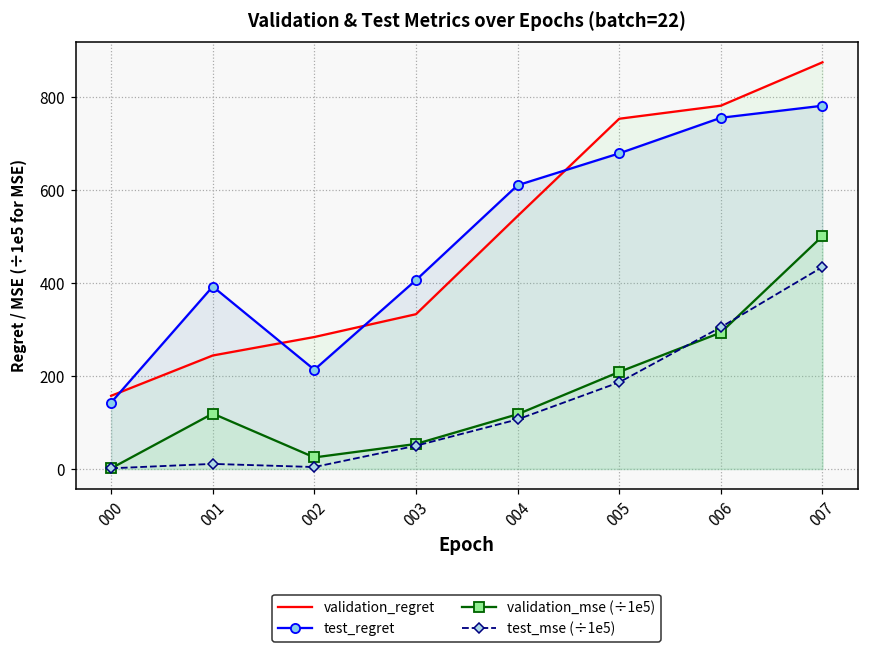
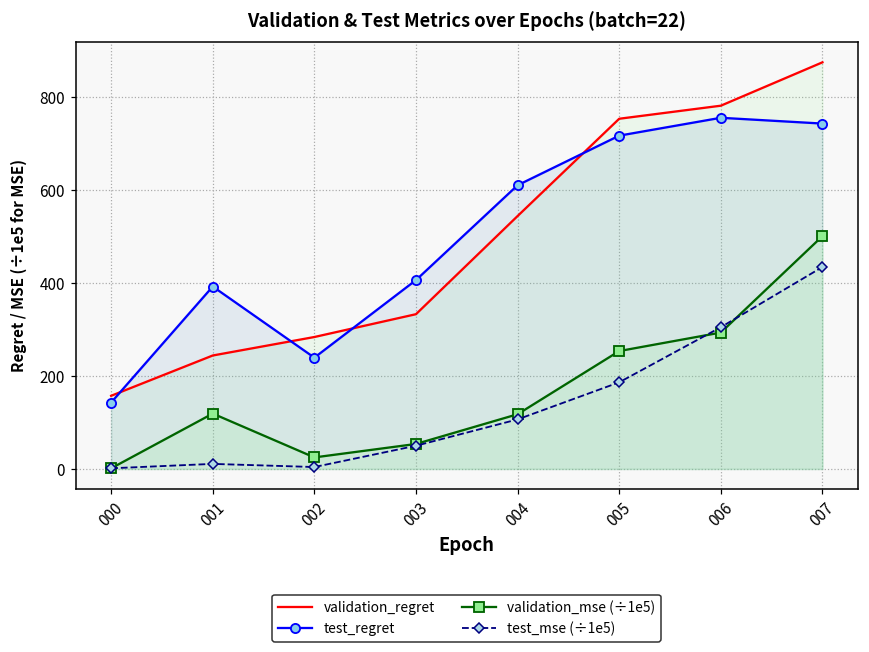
test_regret, 002: 210 -> 240
test_regret, 005: 680 -> 720
validation_mse (÷1e5), 005: 210 -> 250
test_regret, 007: 780 -> 740
